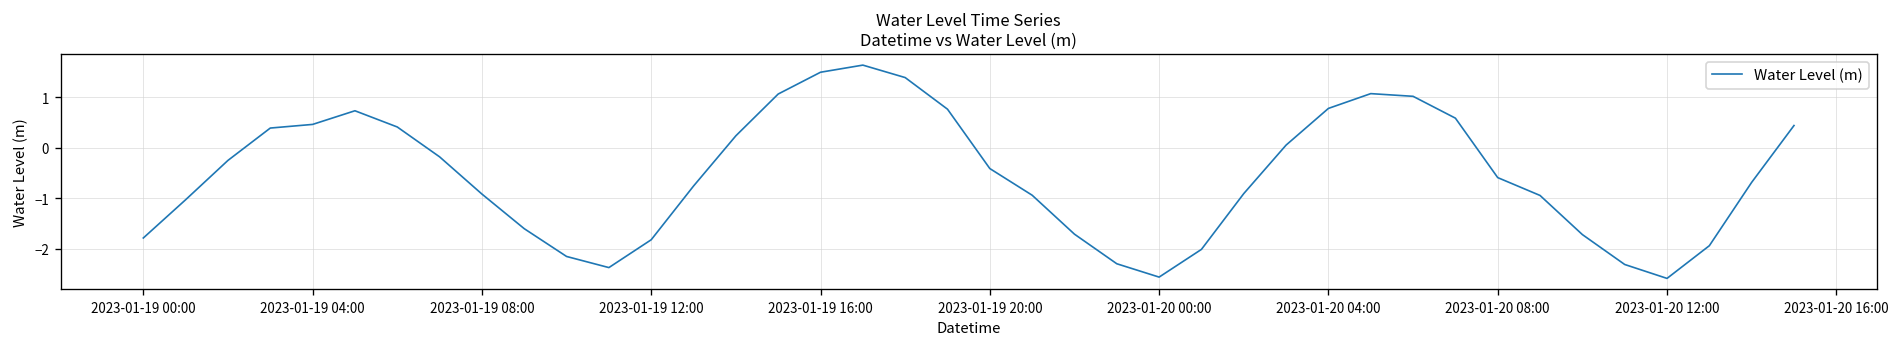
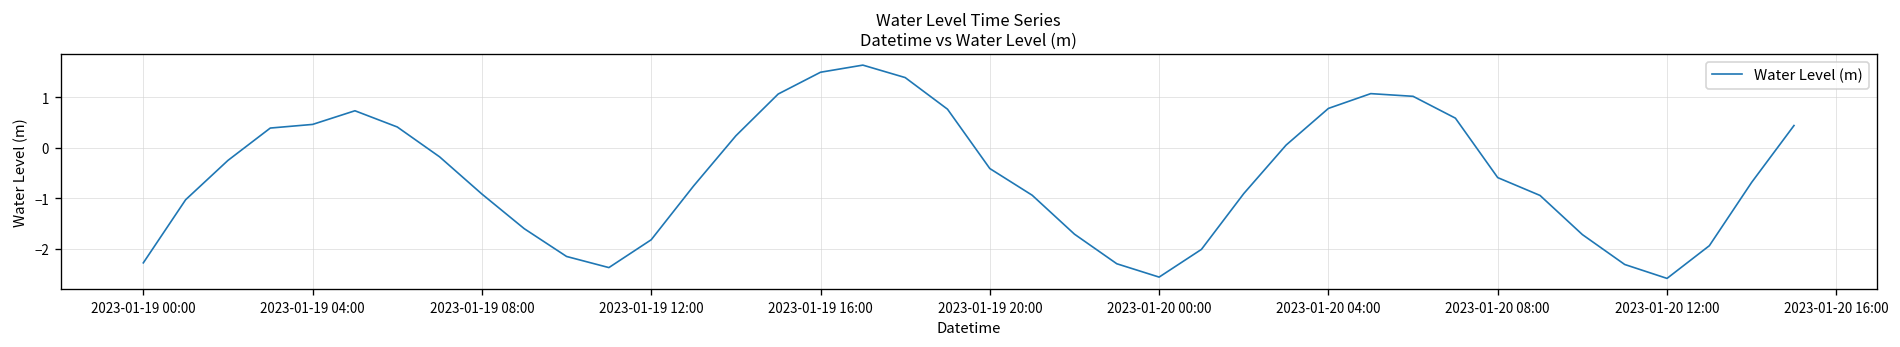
2023-01-19 00:00: -1.8 -> -2.3
